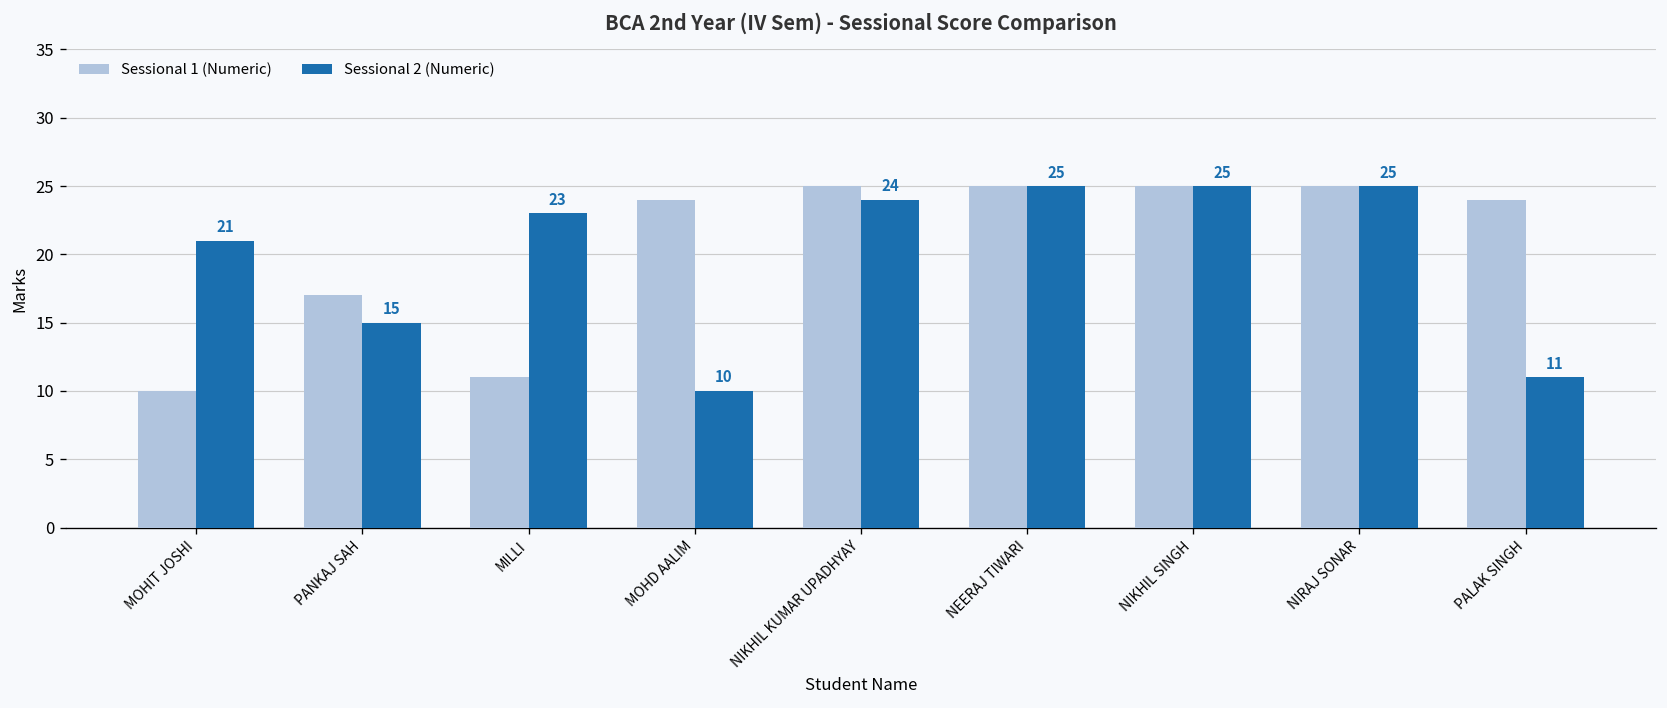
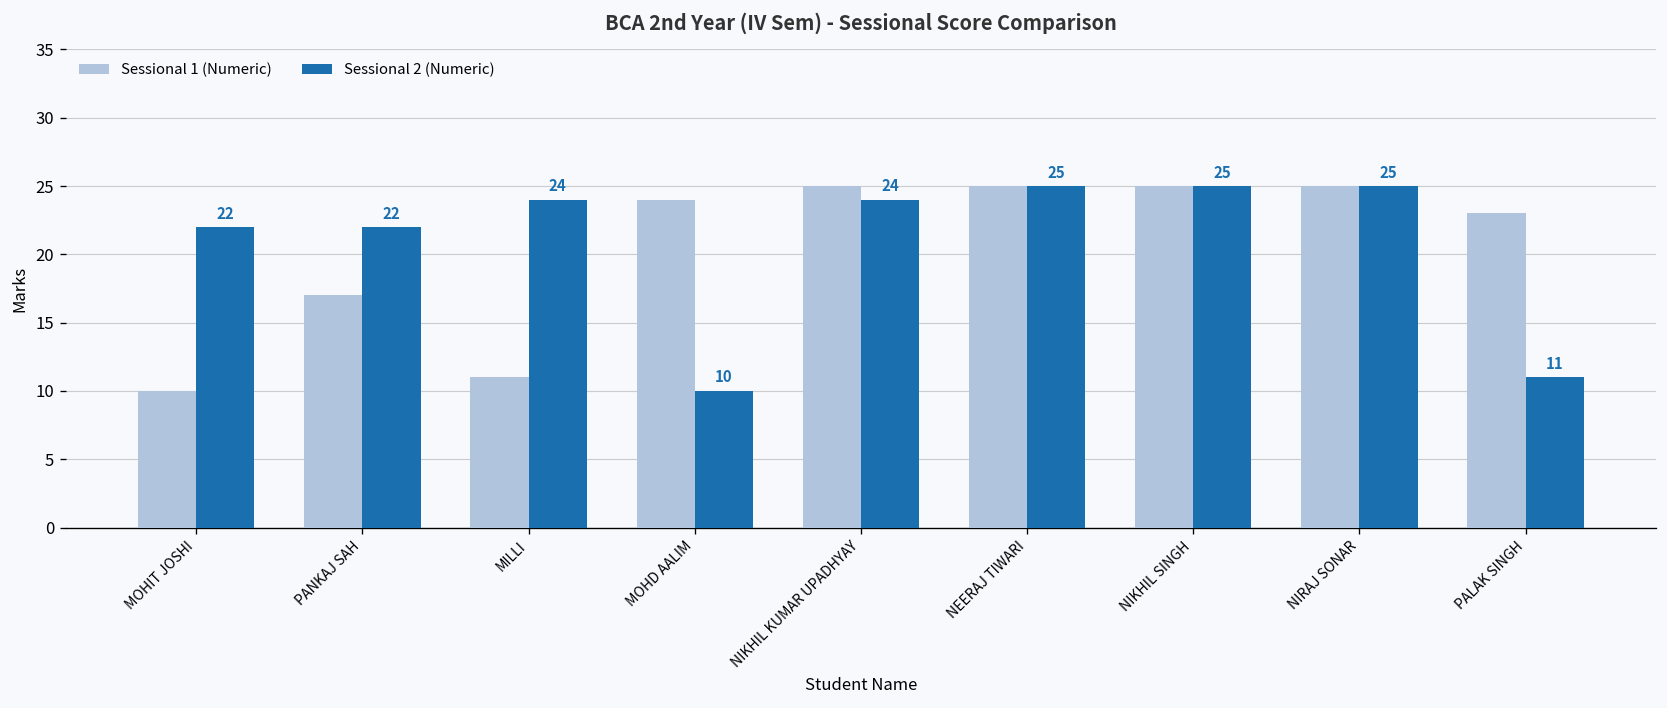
Sessional 2 (Numeric), MOHIT JOSHI: 21 -> 22
Sessional 2 (Numeric), PANKAJ SAH: 15 -> 22
Sessional 2 (Numeric), MILLI: 23 -> 24
Sessional 1 (Numeric), PALAK SINGH: 24 -> 23
